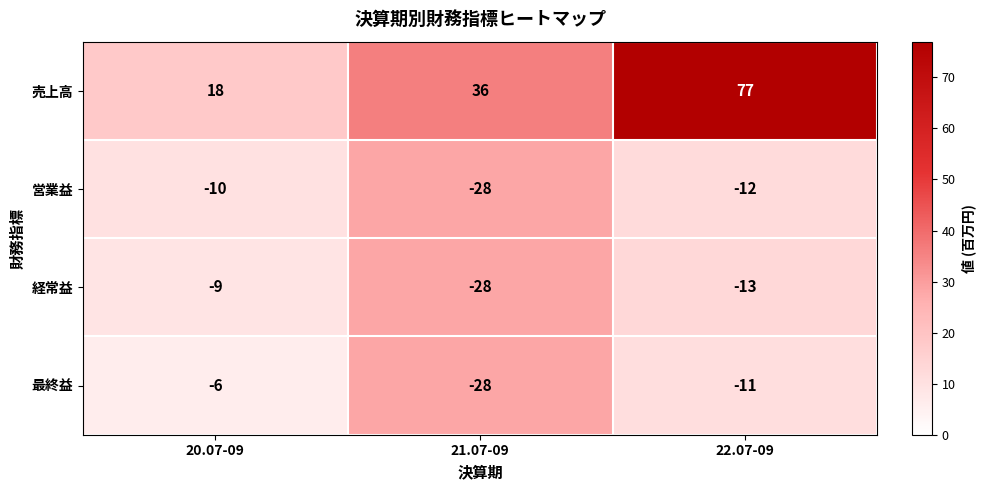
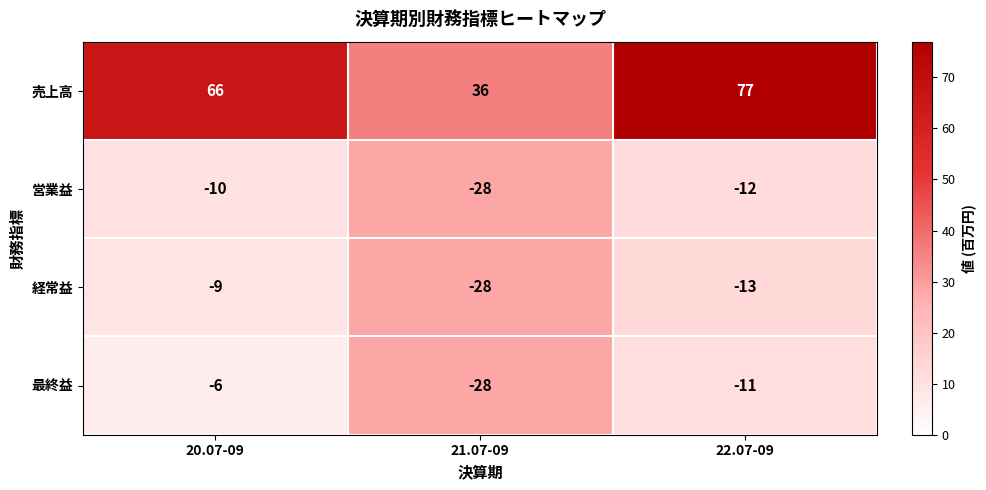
売上高, 20.07-09: 18 -> 66
